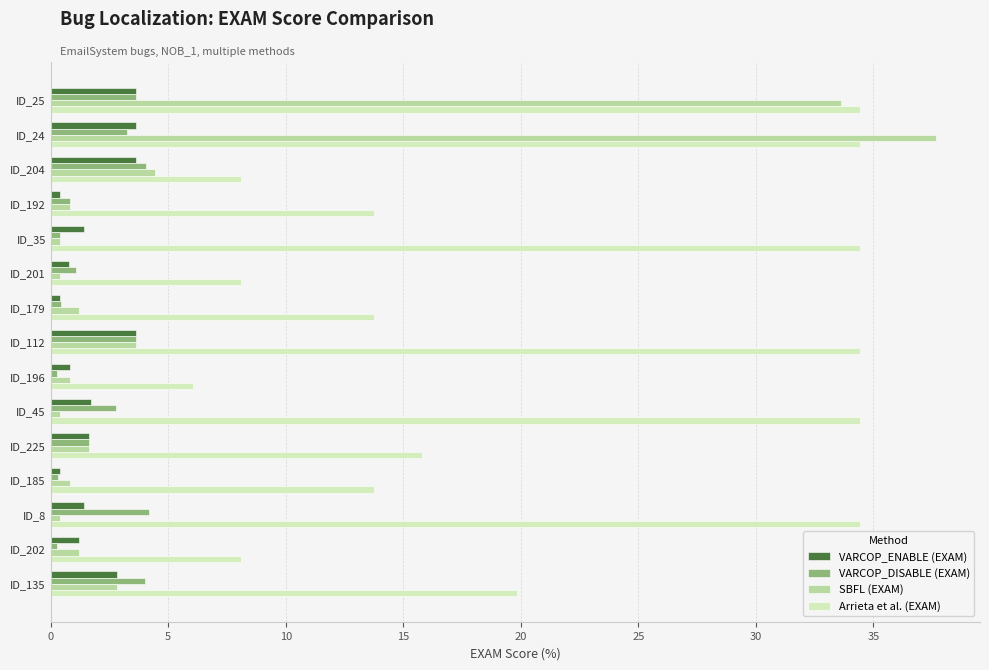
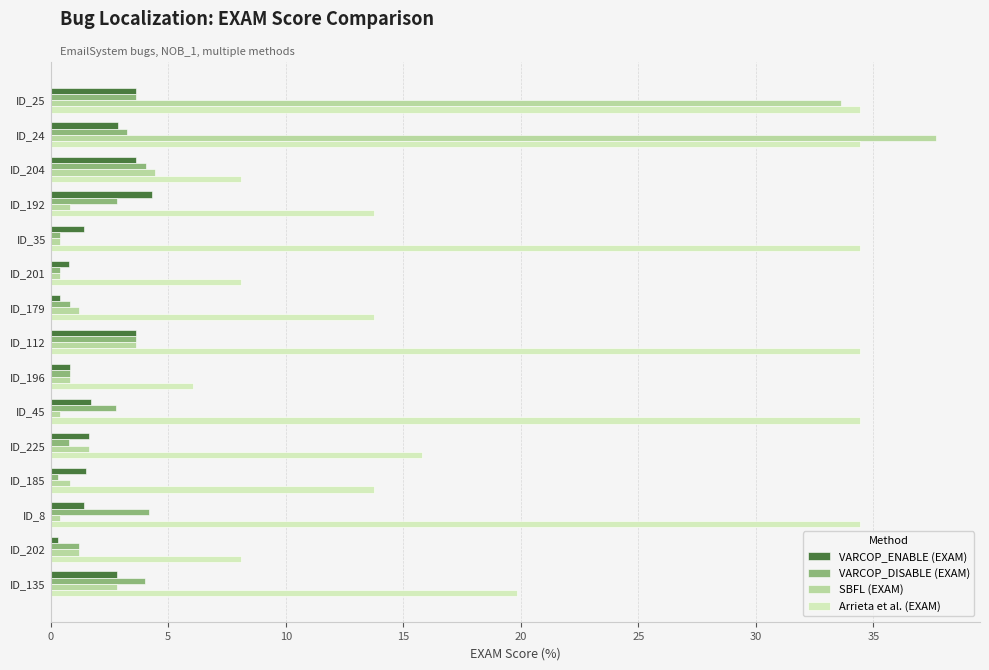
VARCOP_ENABLE (EXAM), ID_24: 3.6 -> 2.9
VARCOP_ENABLE (EXAM), ID_192: 0.4 -> 4.3
VARCOP_DISABLE (EXAM), ID_192: 0.8 -> 2.8
VARCOP_DISABLE (EXAM), ID_201: 1.1 -> 0.4
VARCOP_DISABLE (EXAM), ID_179: 0.4 -> 0.8
VARCOP_DISABLE (EXAM), ID_196: 0.3 -> 0.8
VARCOP_DISABLE (EXAM), ID_225: 1.6 -> 0.8
VARCOP_ENABLE (EXAM), ID_185: 0.4 -> 1.5
VARCOP_ENABLE (EXAM), ID_202: 1.2 -> 0.3
VARCOP_DISABLE (EXAM), ID_202: 0.3 -> 1.2
